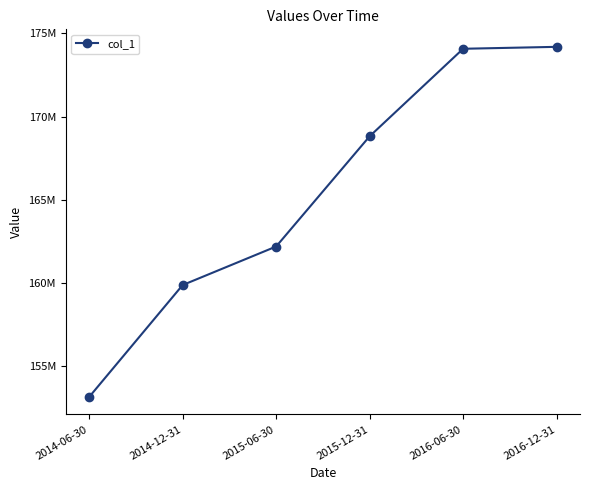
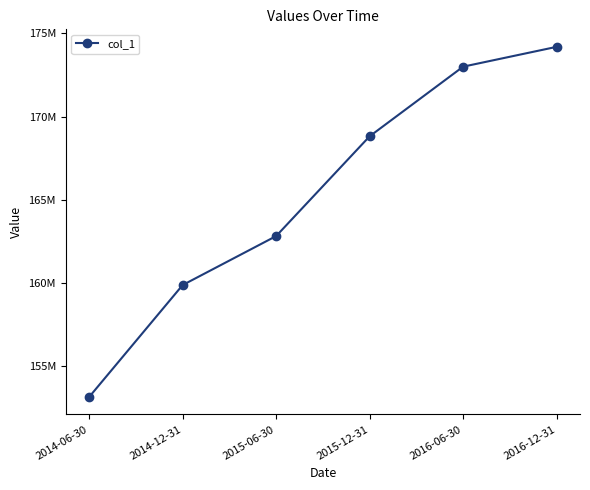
2015-06-30: 162200000 -> 162800000
2016-06-30: 174100000 -> 173000000
